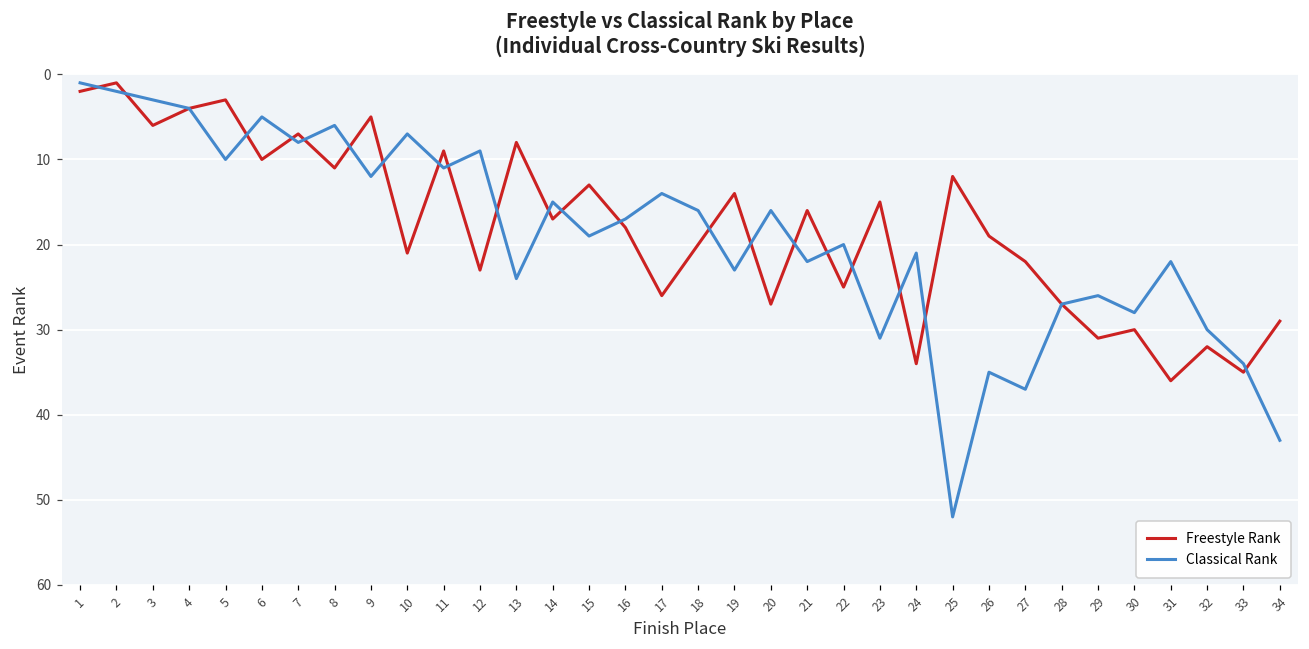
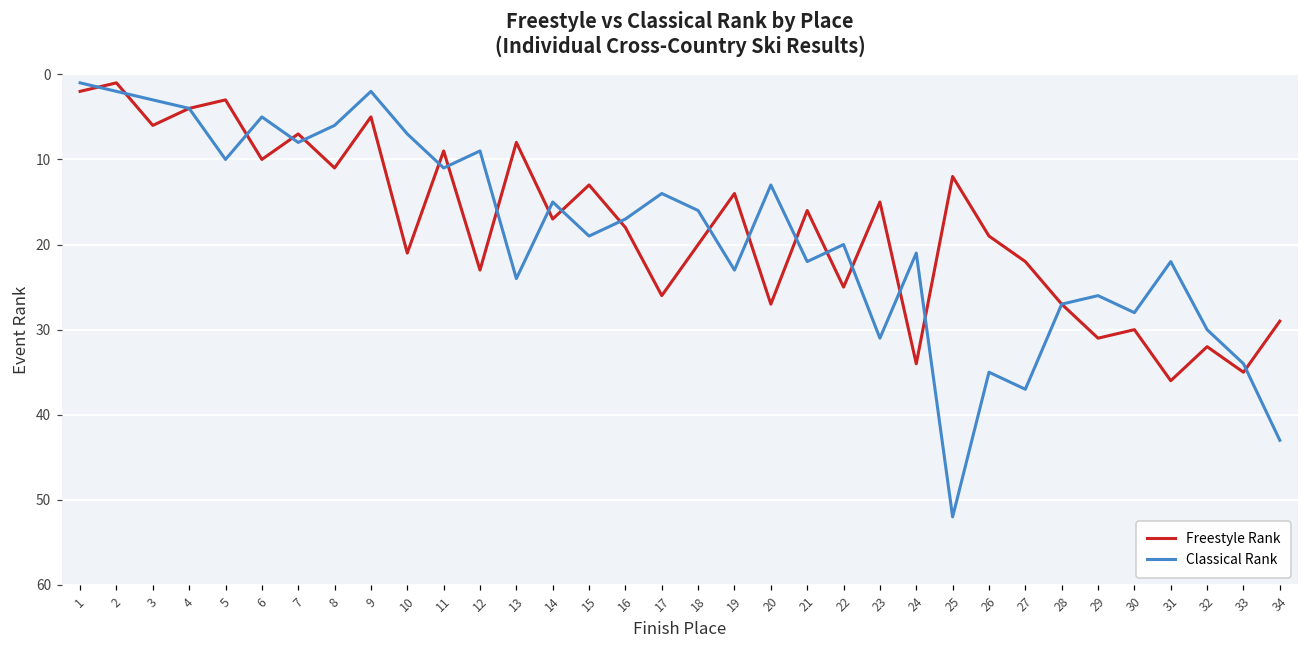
Classical Rank, 9: 12 -> 2
Classical Rank, 20: 16 -> 13
